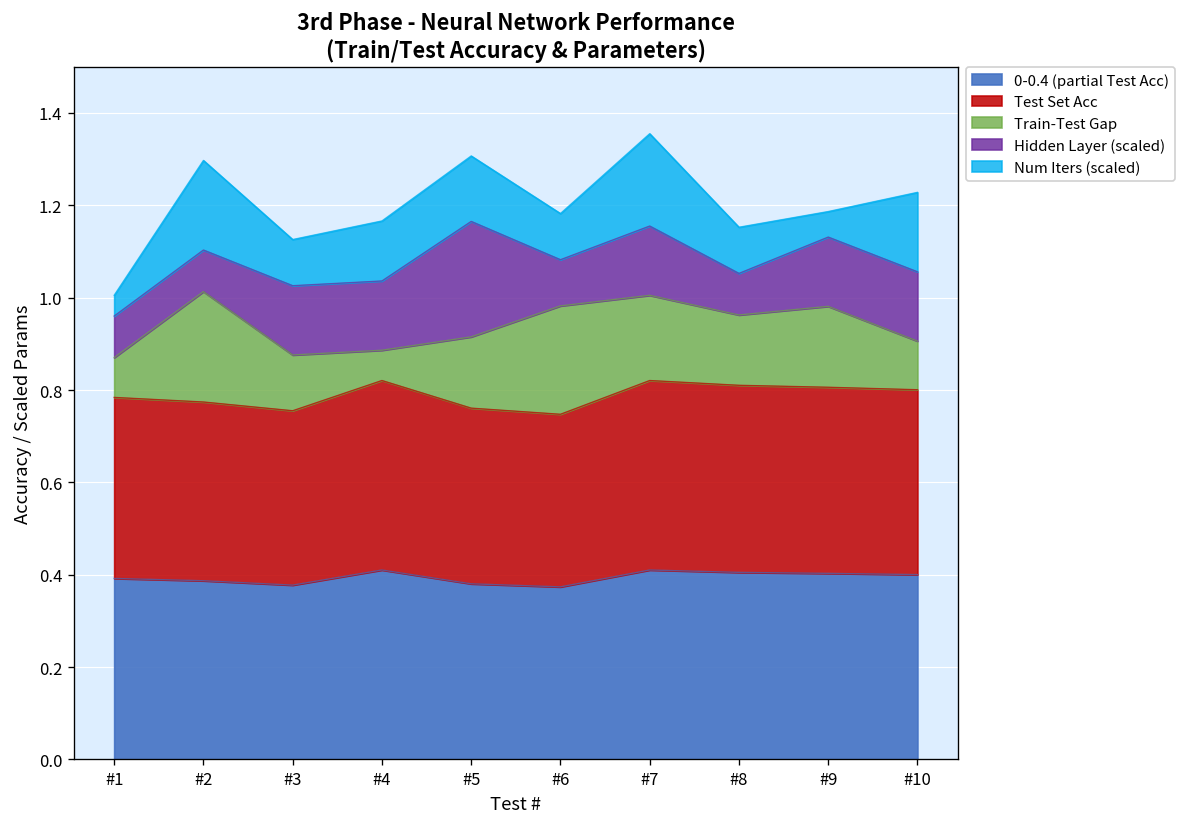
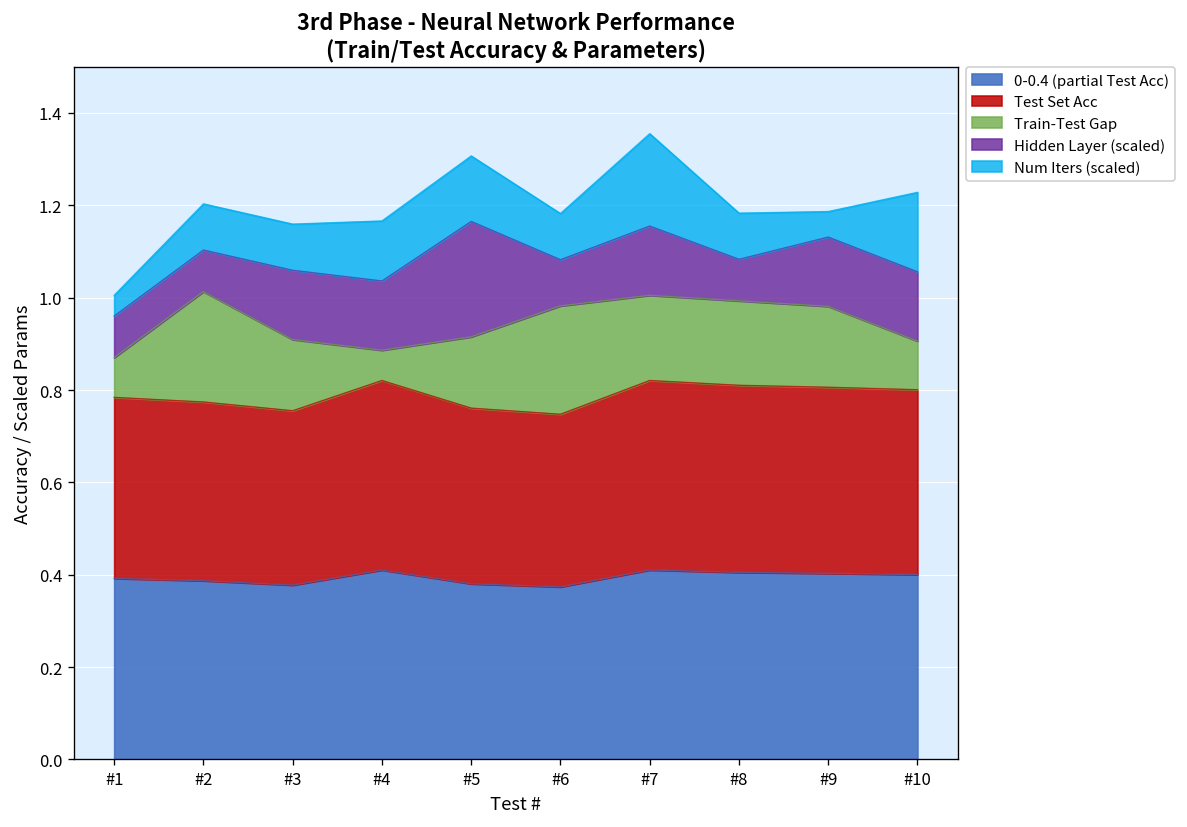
Num Iters (scaled), #2: 0.19 -> 0.10
Train-Test Gap, #3: 0.88 -> 0.91
Train-Test Gap, #8: 0.96 -> 0.99
